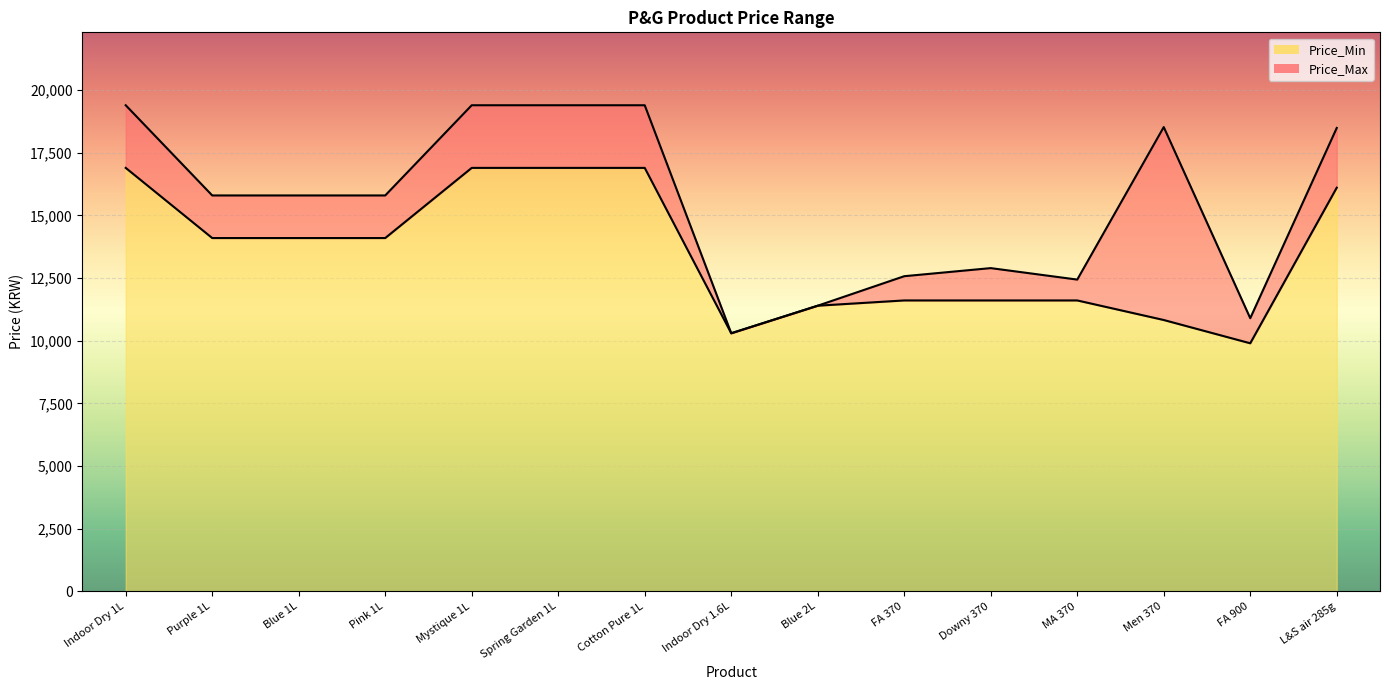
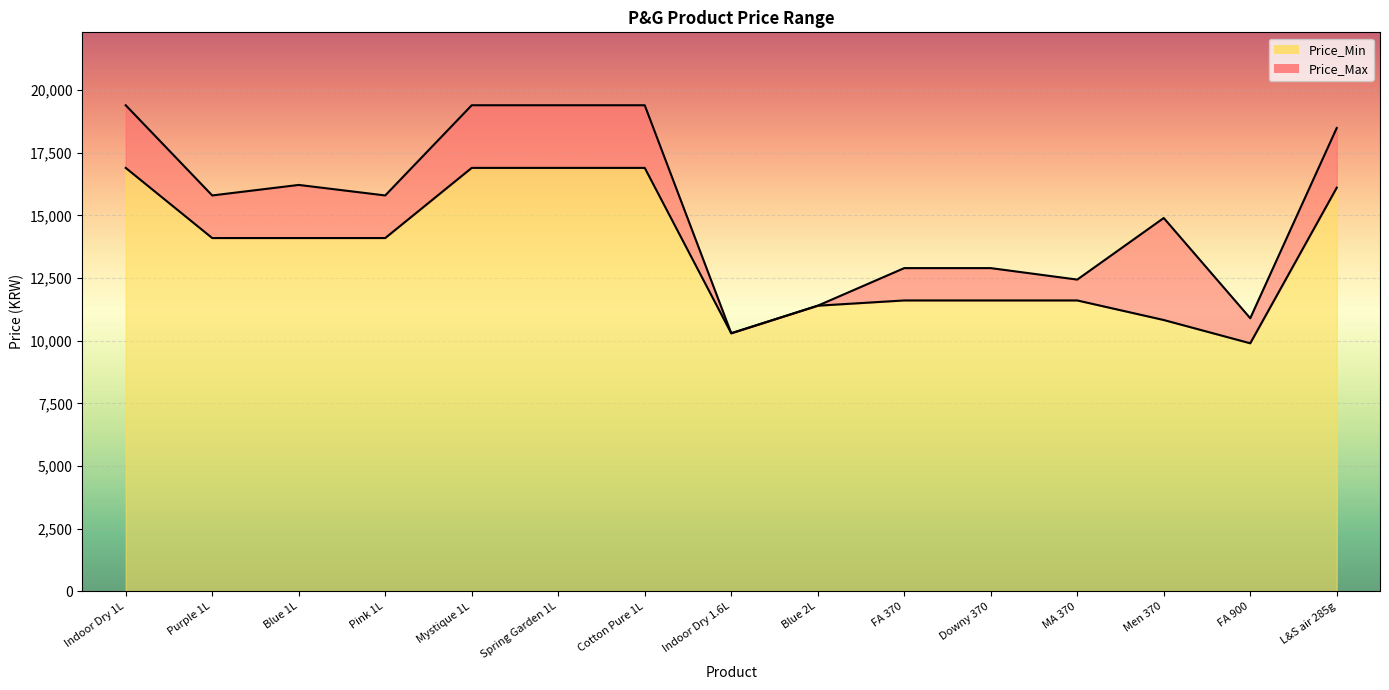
Price_Max, Blue 1L: 15,800 -> 16,200
Price_Max, FA 370: 12,600 -> 12,900
Price_Max, Men 370: 18,500 -> 14,900
